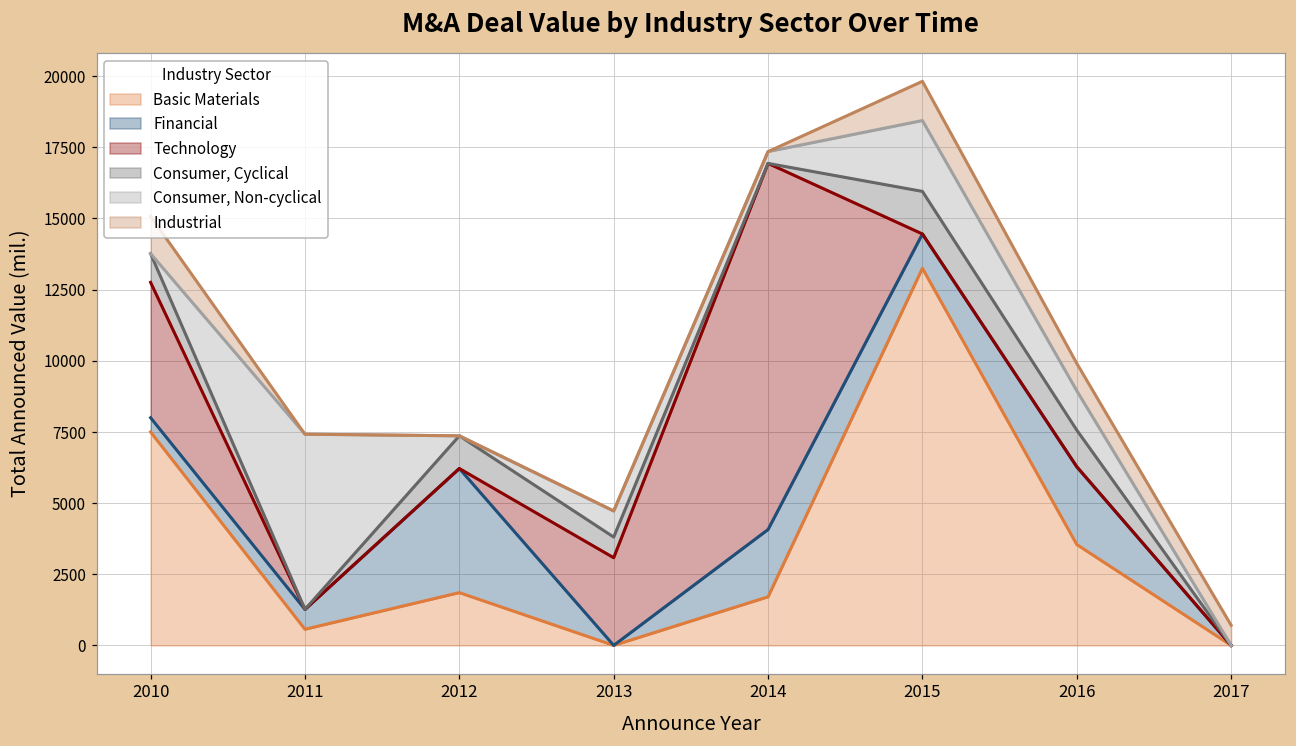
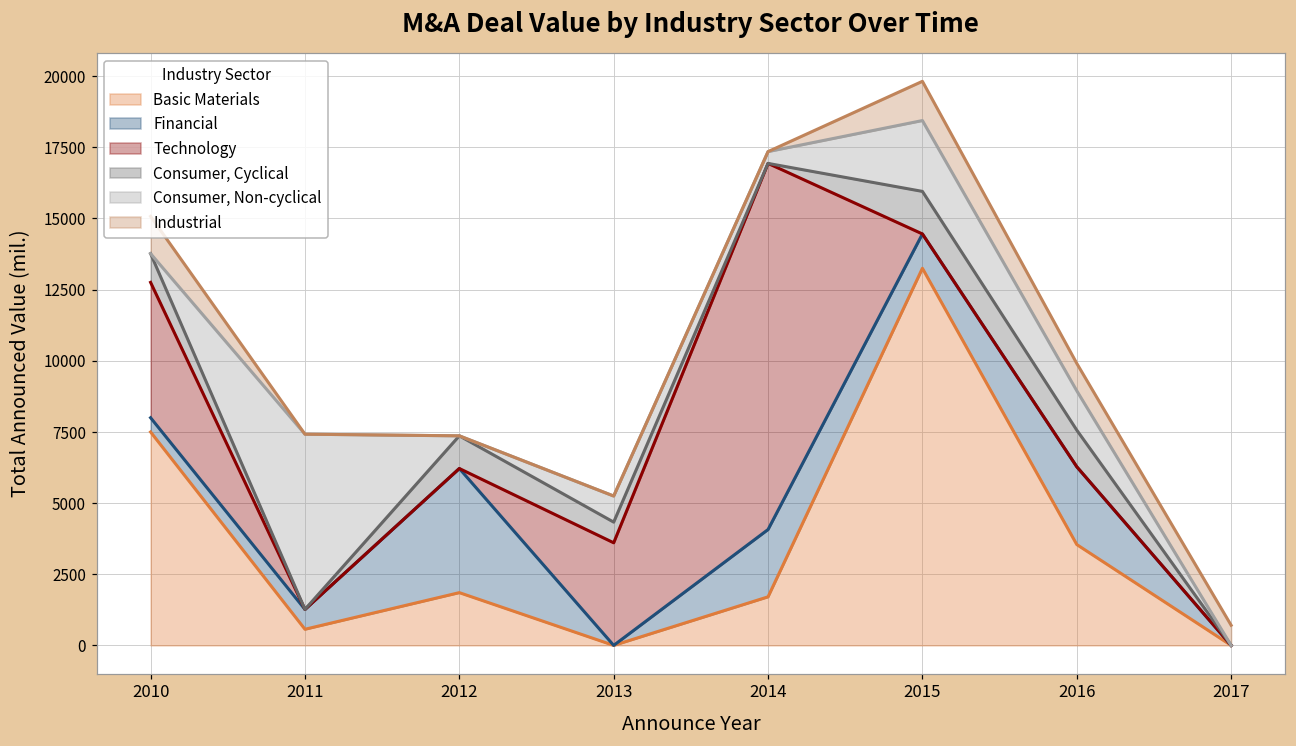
Technology, 2013: 3100 -> 3600
